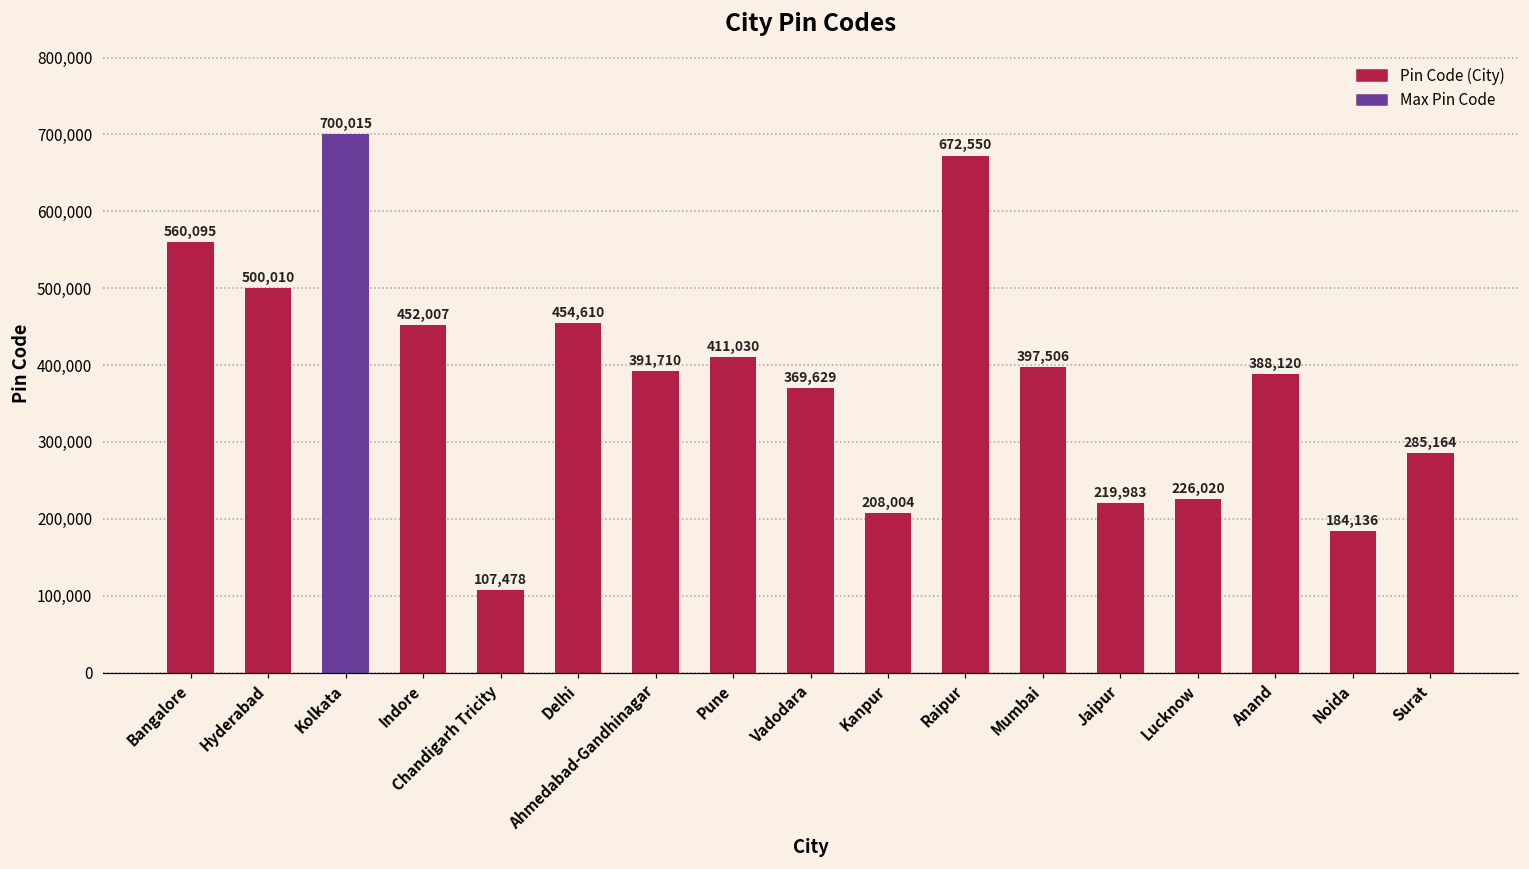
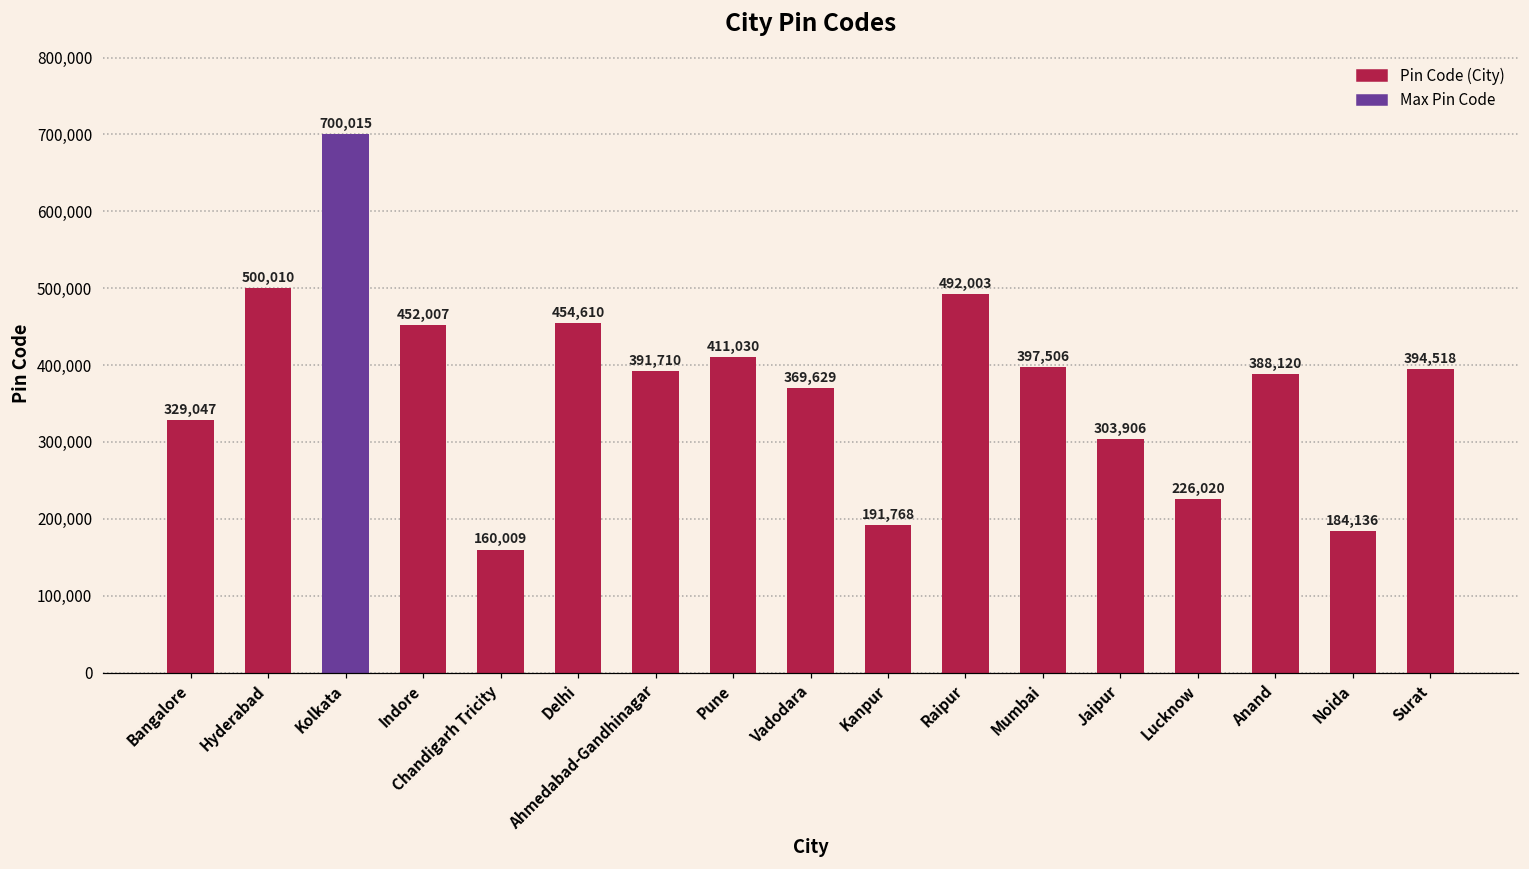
Bangalore: 560,095 -> 329,047
Chandigarh Tricity: 107,478 -> 160,009
Kanpur: 208,004 -> 191,768
Raipur: 672,550 -> 492,003
Jaipur: 219,983 -> 303,906
Surat: 285,164 -> 394,518
